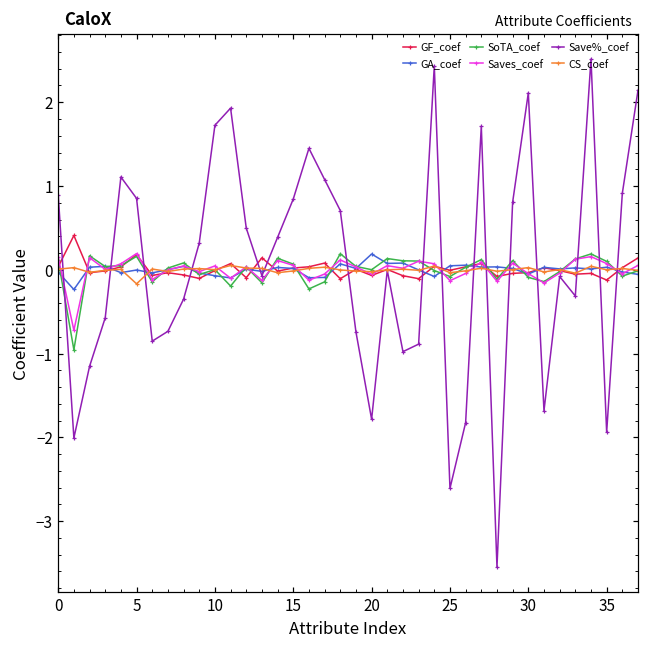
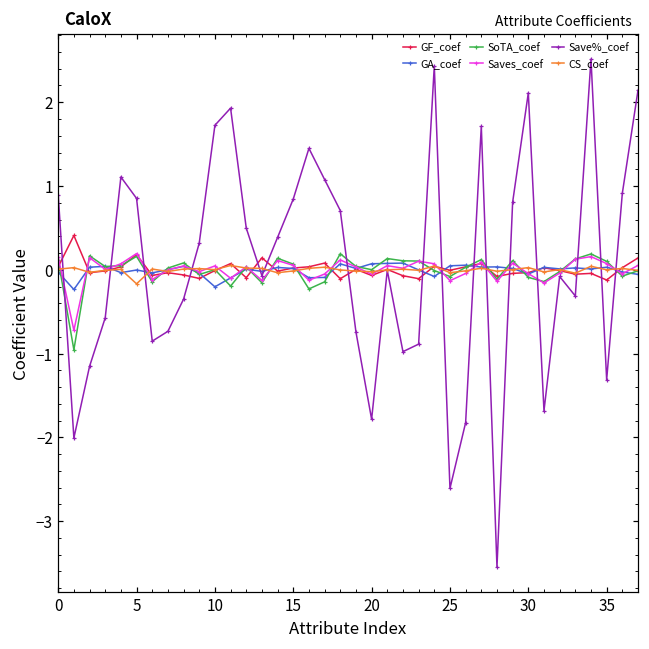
GA_coef, 10: -0.1 -> -0.2
GA_coef, 20: 0.2 -> 0.1
Save%_coef, 35: -1.9 -> -1.3
